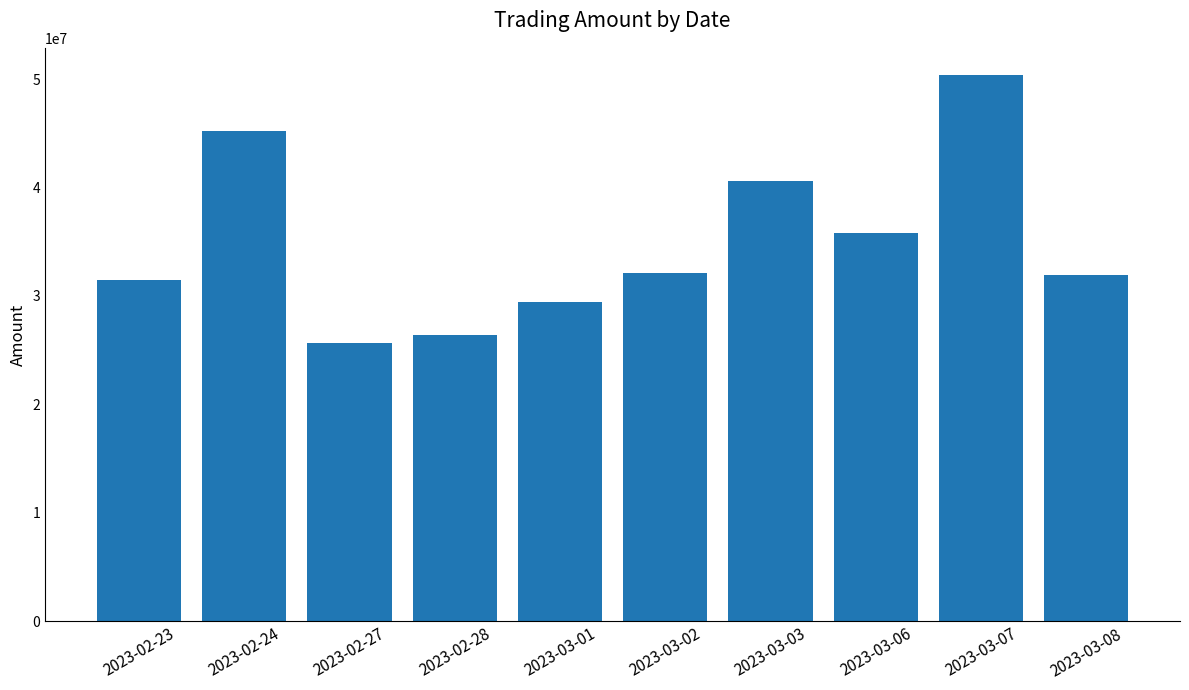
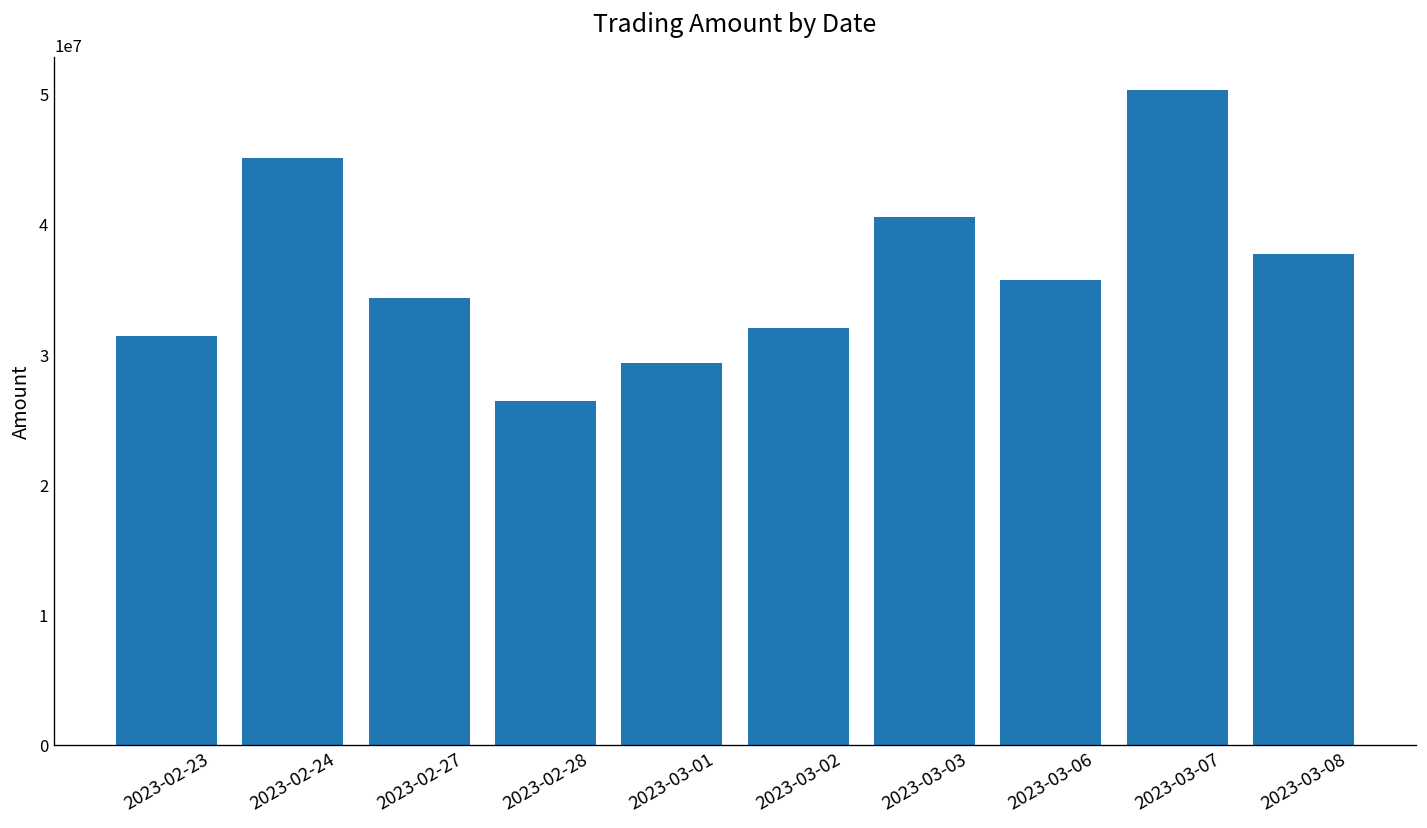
2023-02-27: 25700000 -> 34300000
2023-03-08: 31900000 -> 37800000
